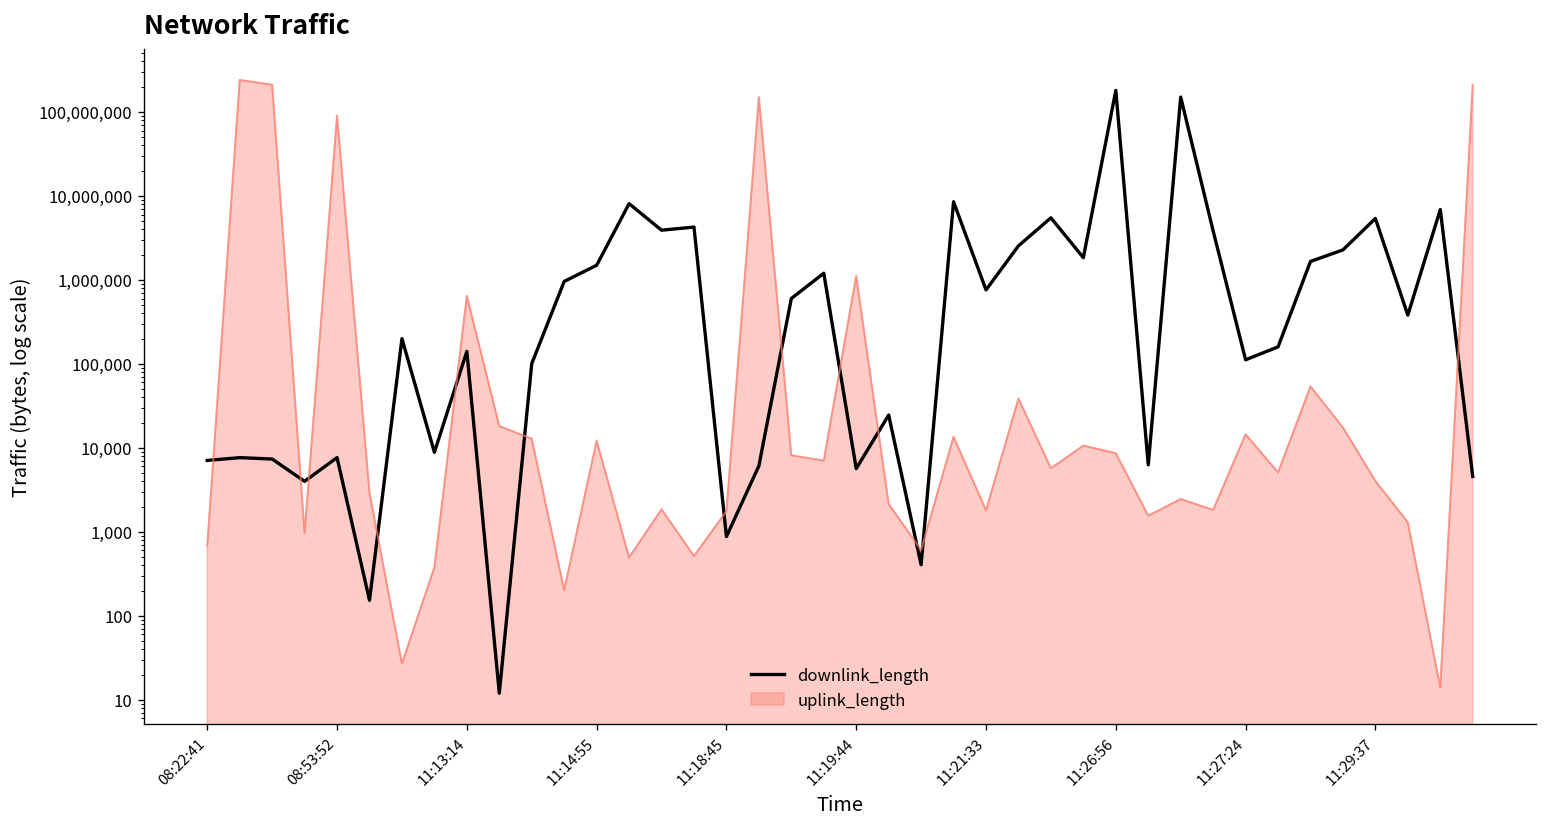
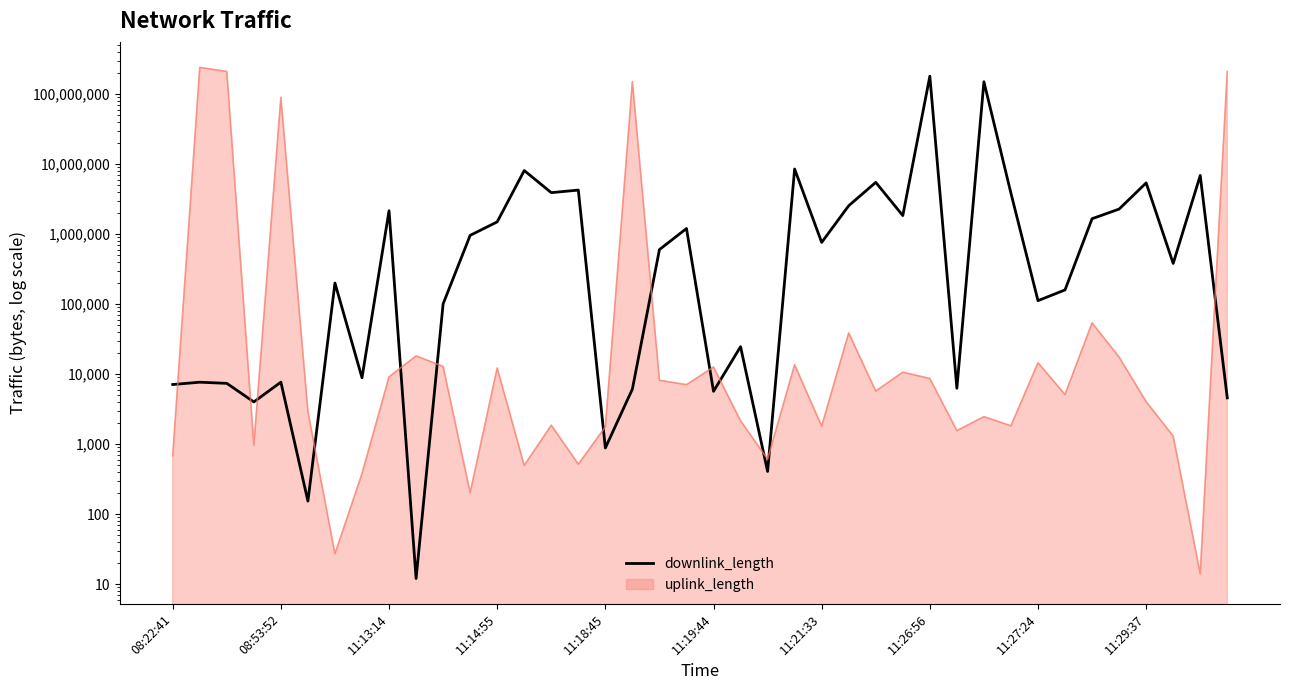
downlink_length, 11:13:14: 140,000 -> 2,200,000
uplink_length, 11:13:14: 600,000 -> 9,000
uplink_length, 11:19:44: 1,100,000 -> 13,000
